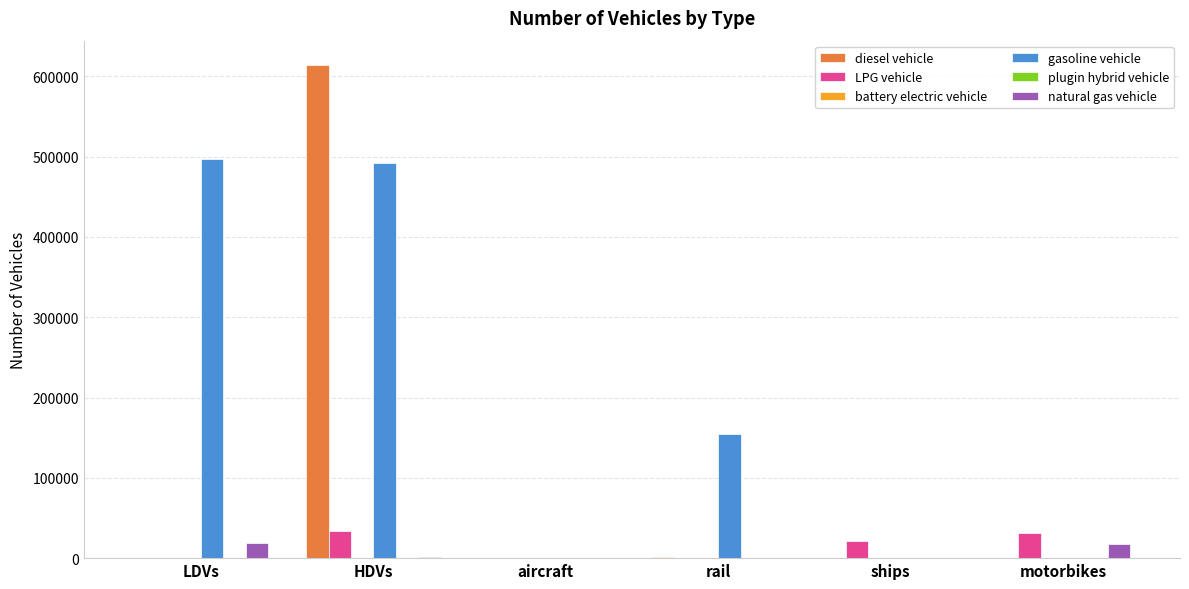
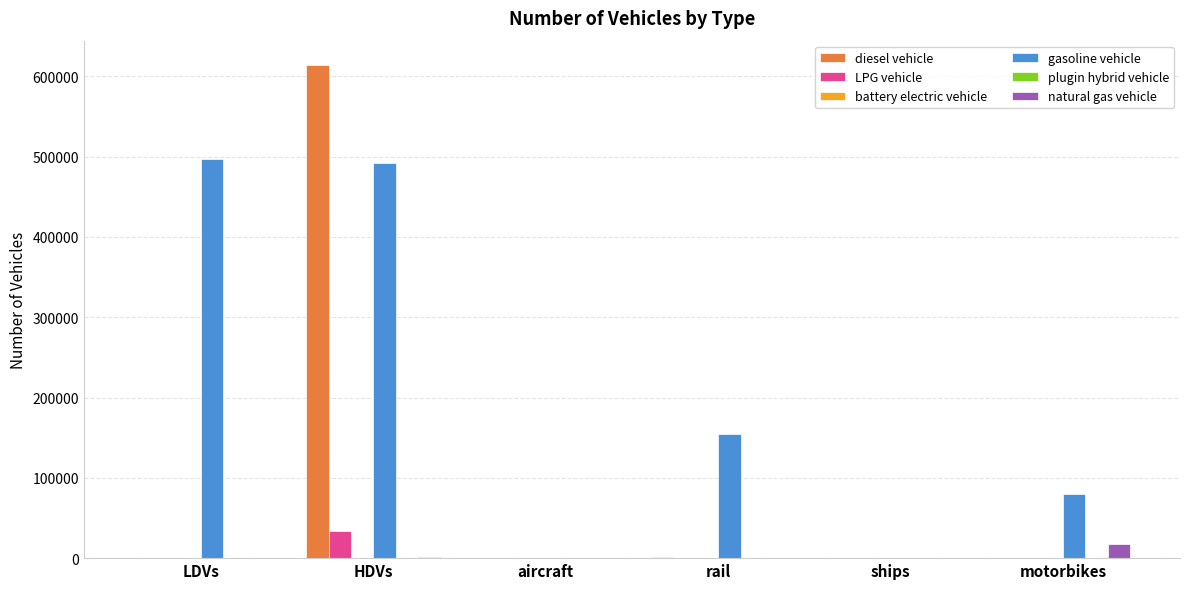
natural gas vehicle, LDVs: 20000 -> 0
LPG vehicle, ships: 20000 -> 0
LPG vehicle, motorbikes: 30000 -> 0
gasoline vehicle, motorbikes: 0 -> 80000
